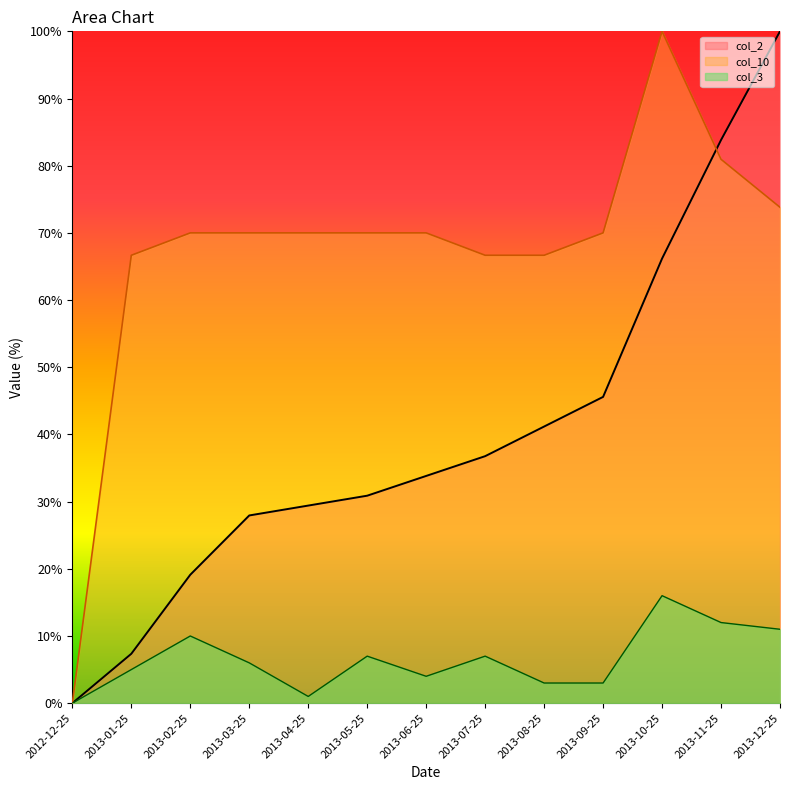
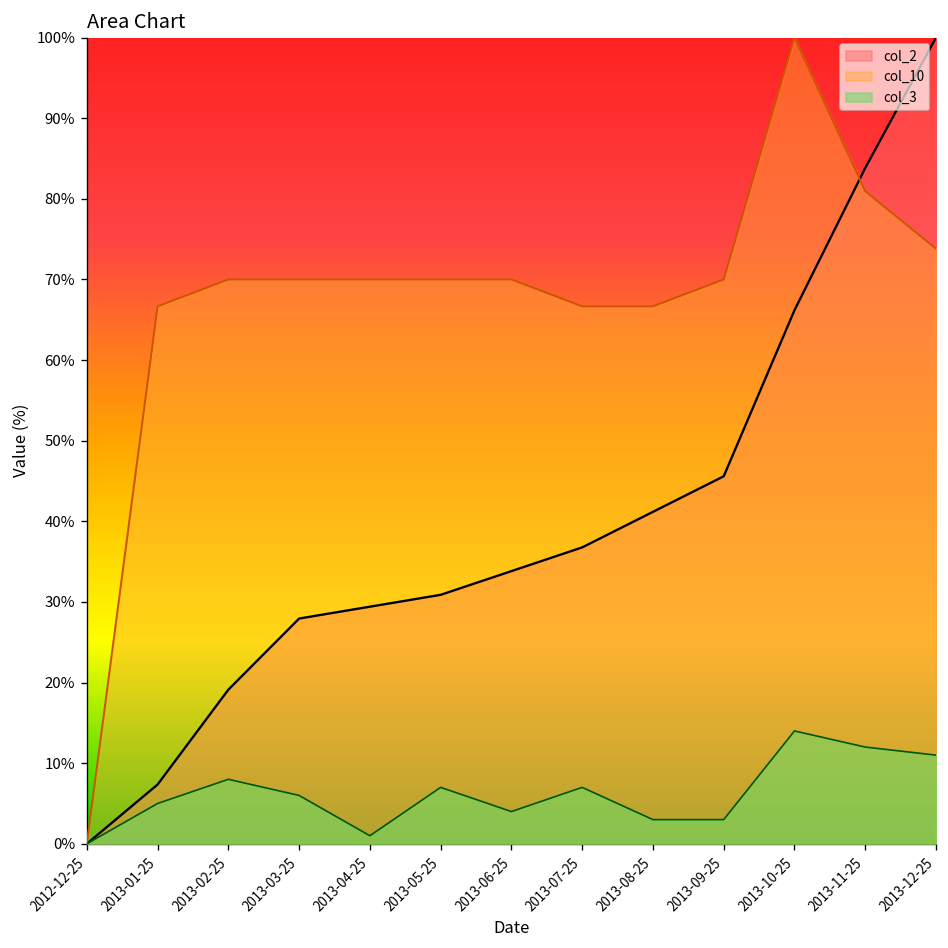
col_3, 2013-02-25: 10% -> 8%
col_3, 2013-10-25: 16% -> 14%
